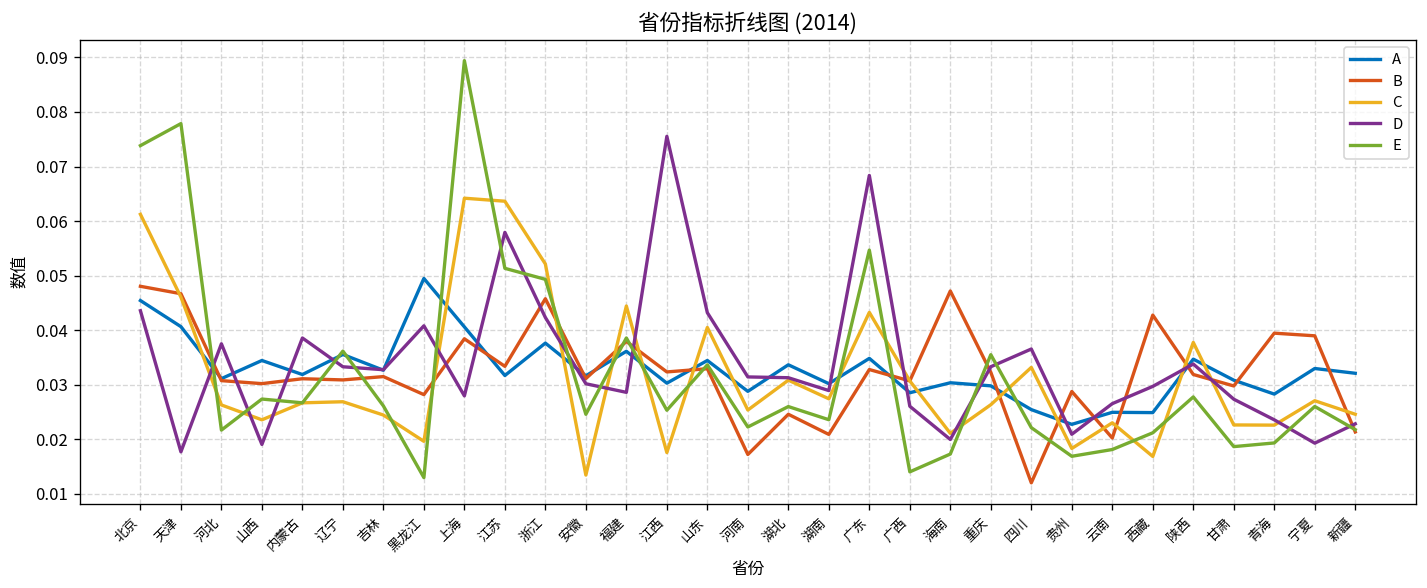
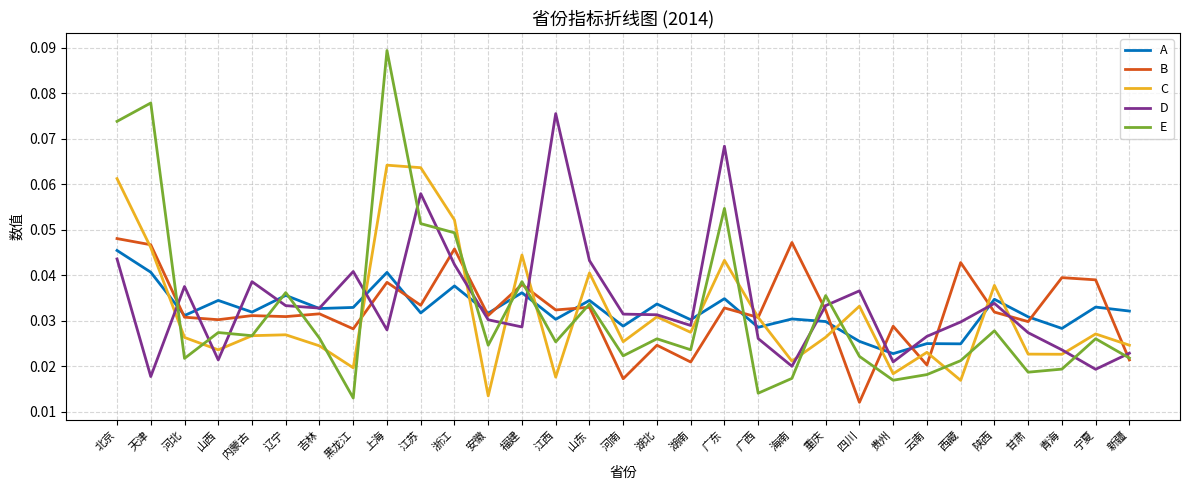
D, 山西: 0.019 -> 0.021
A, 黑龙江: 0.049 -> 0.033
